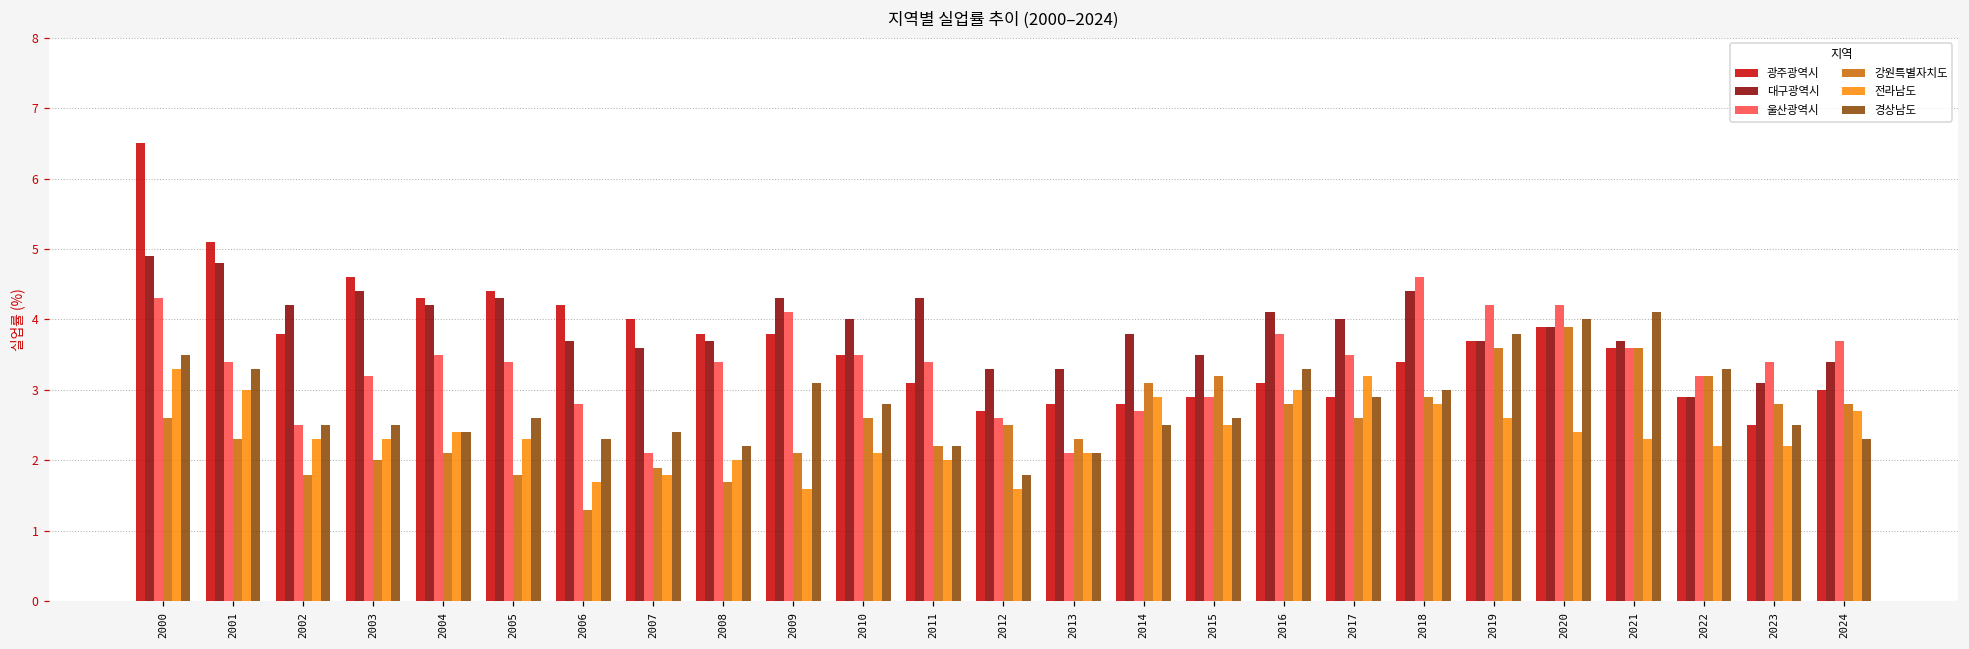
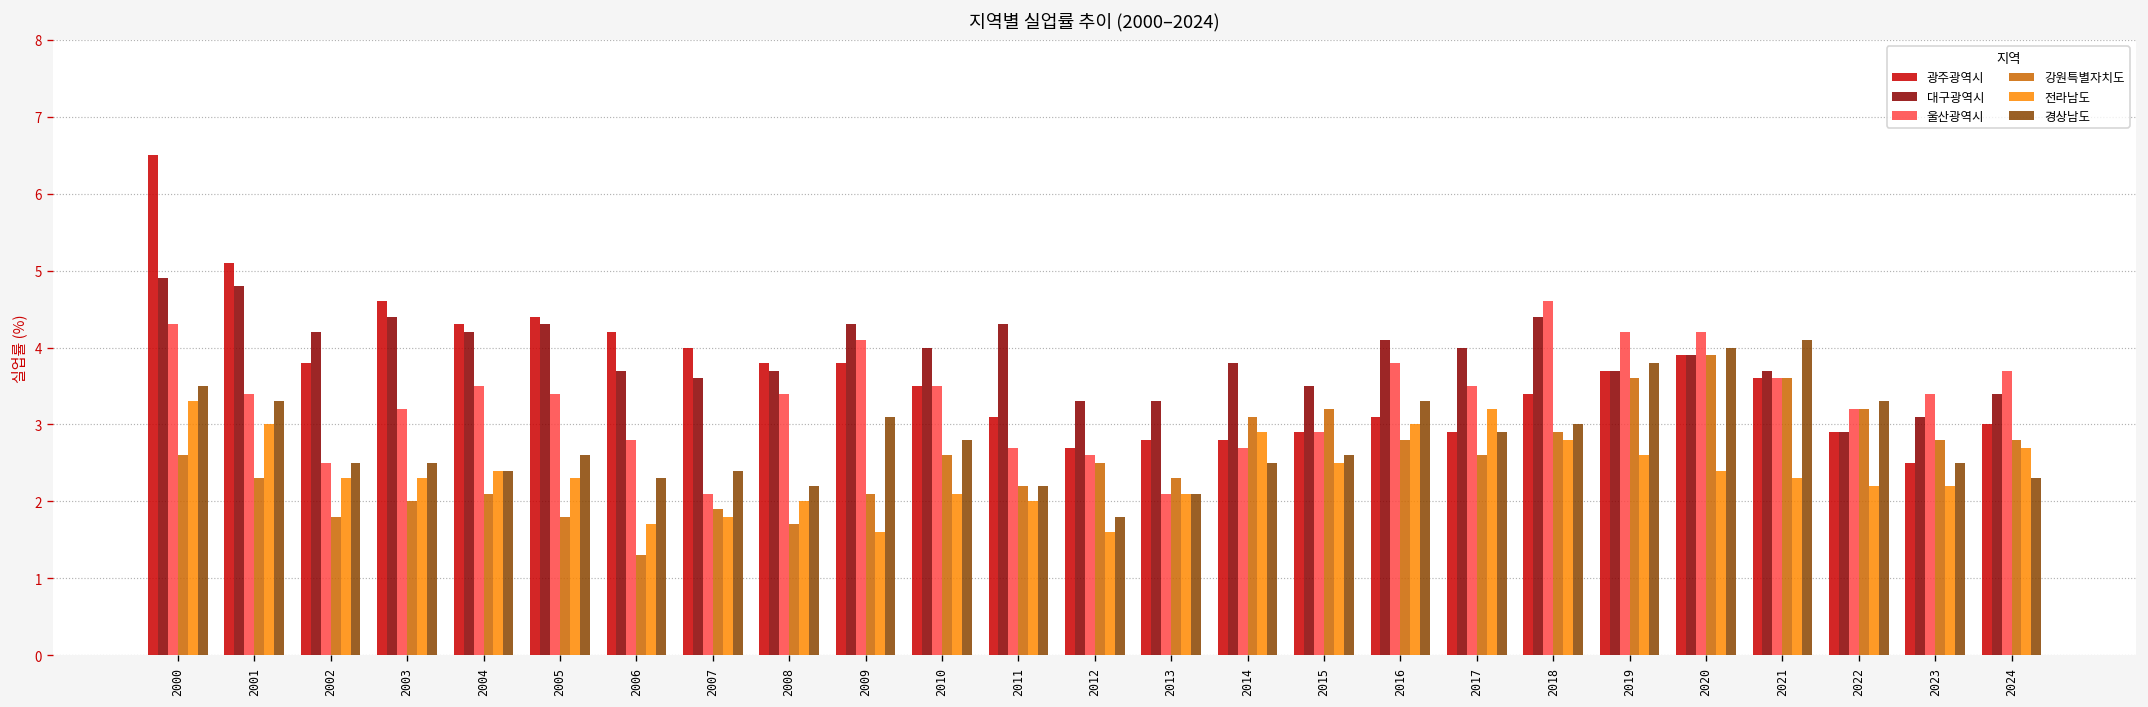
울산광역시, 2011: 3.4 -> 2.7
